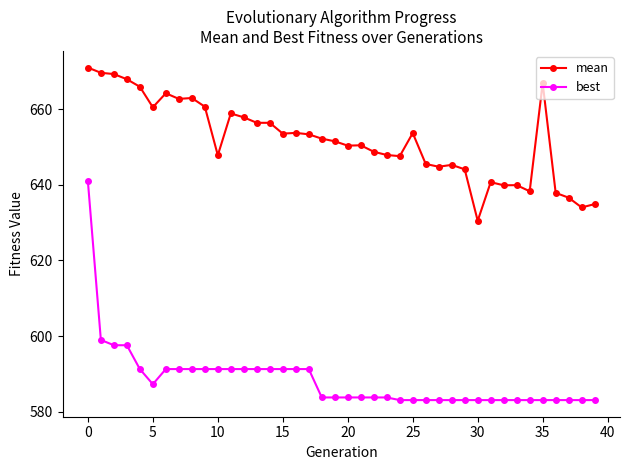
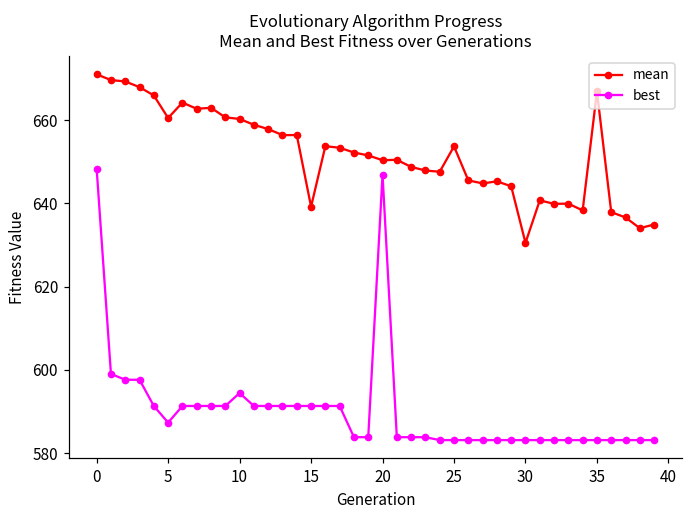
best, 0: 641 -> 648
mean, 10: 648 -> 660
best, 10: 591 -> 594
mean, 15: 654 -> 639
best, 20: 584 -> 647
